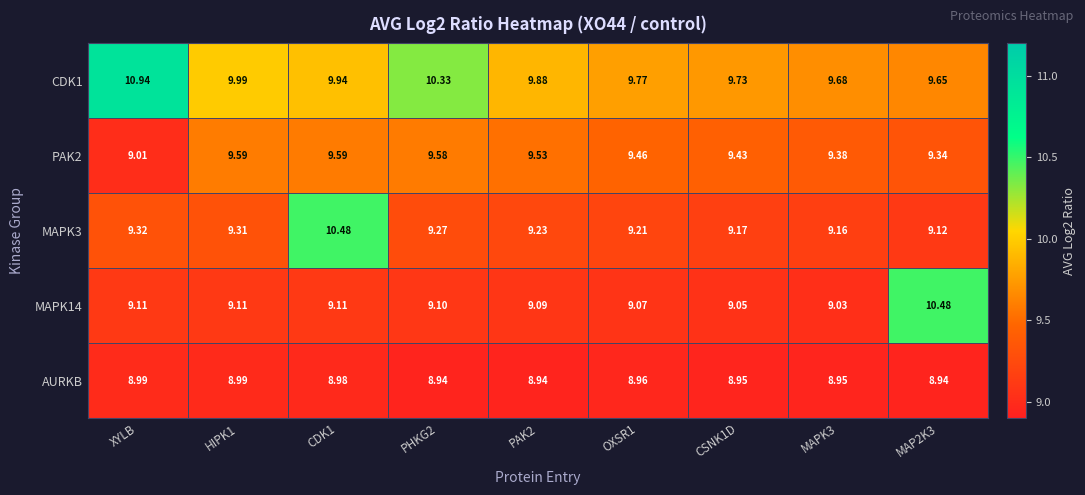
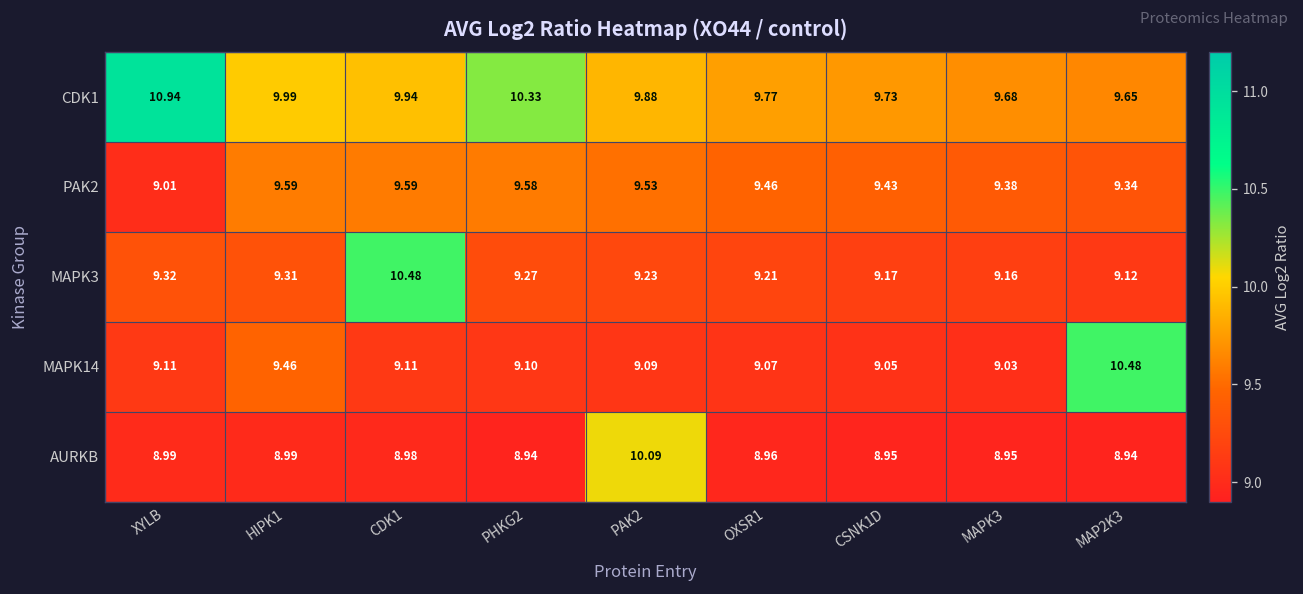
MAPK14, HIPK1: 9.11 -> 9.46
AURKB, PAK2: 8.94 -> 10.09
